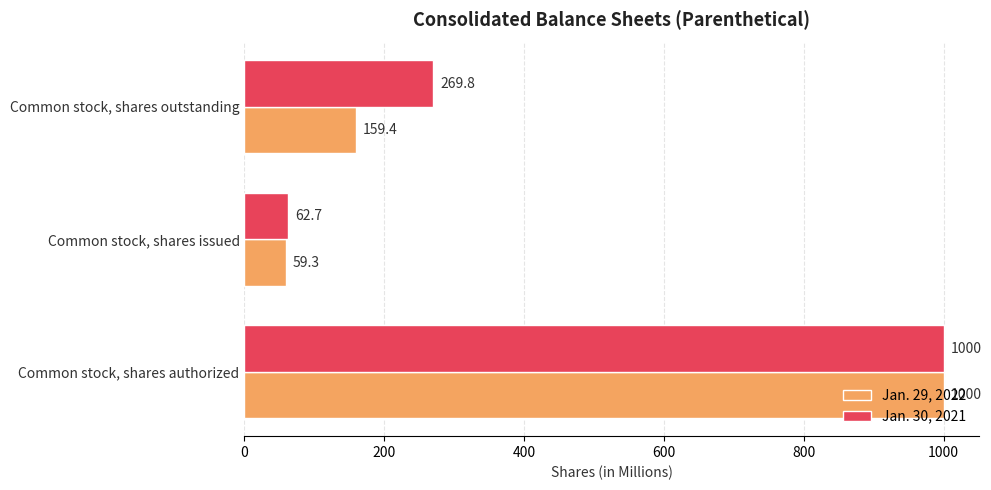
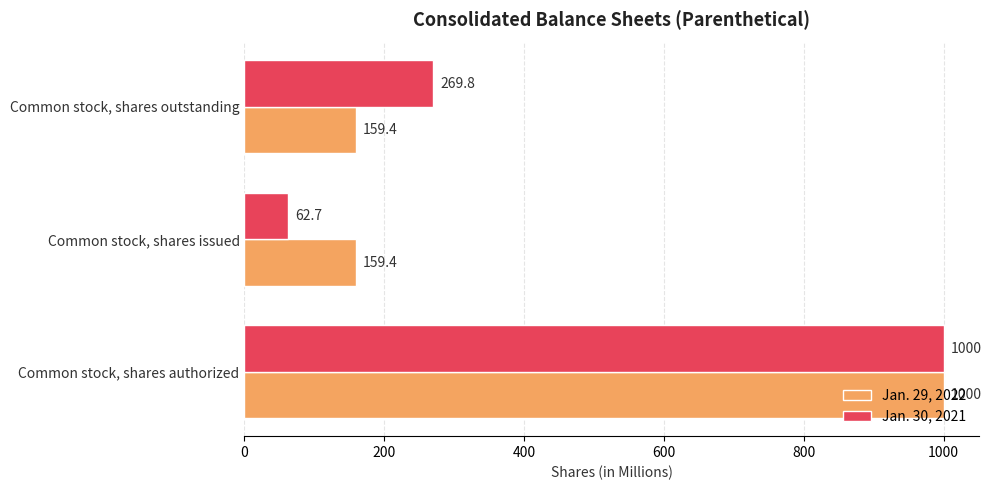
Jan. 29, 2022, Common stock, shares issued: 59.3 -> 159.4
